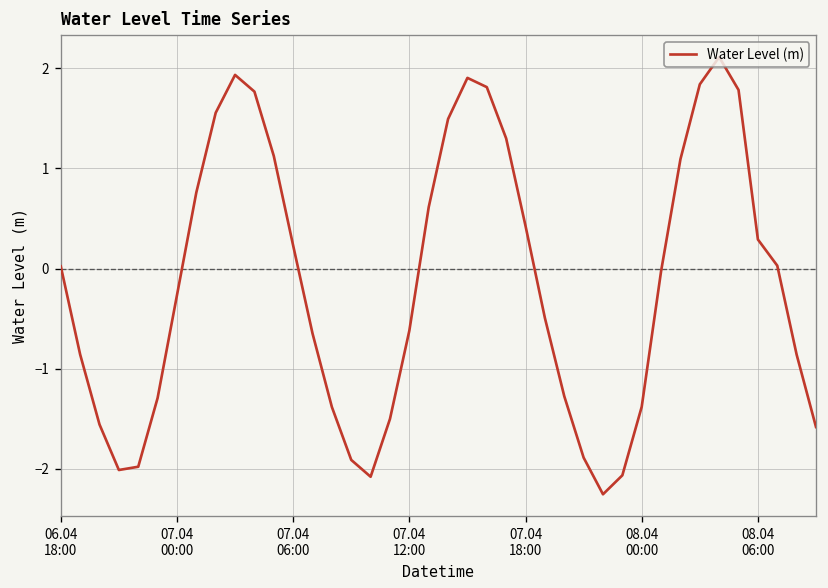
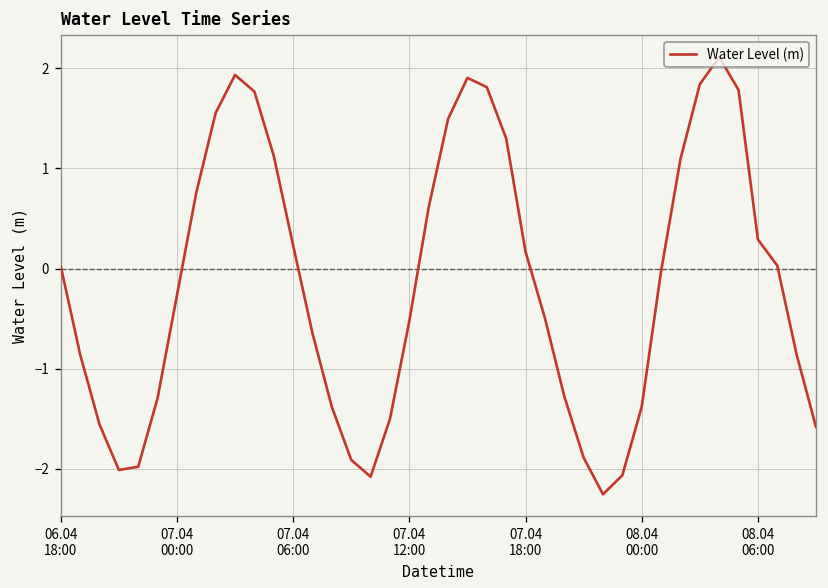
07.04 12:00: -0.6 -> -0.5
07.04 18:00: 0.4 -> 0.2
